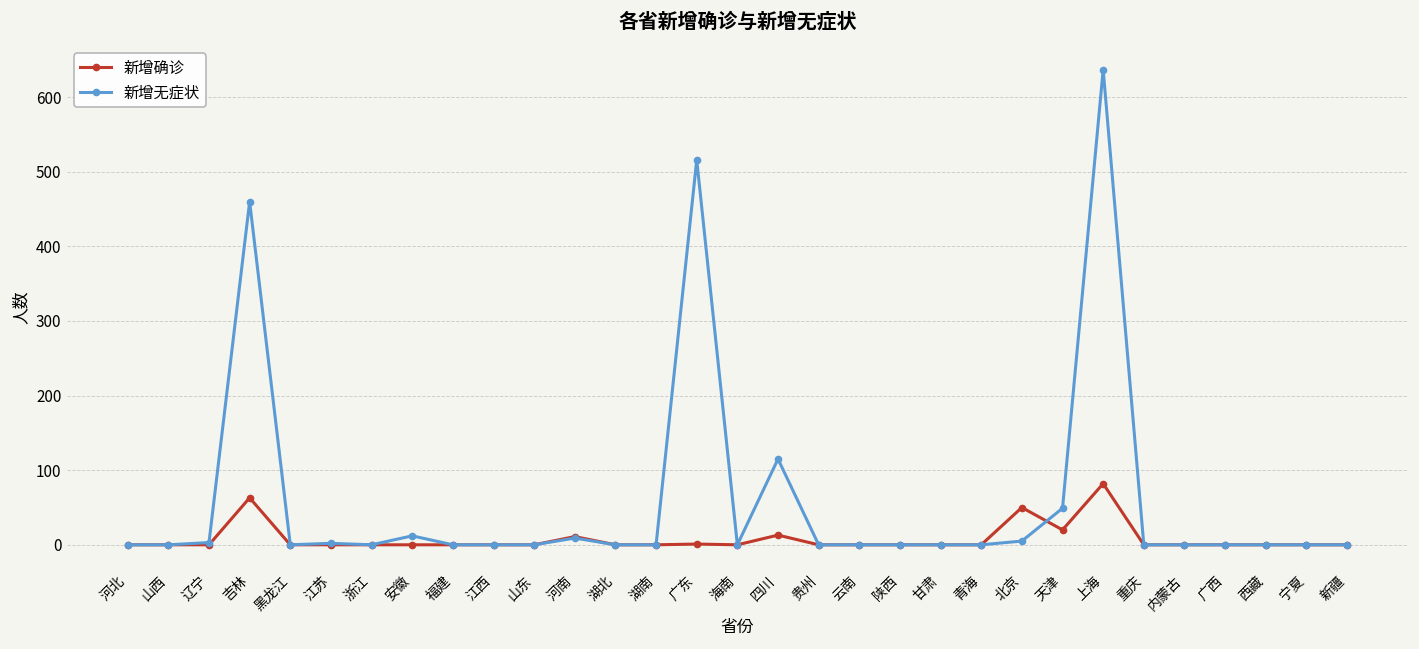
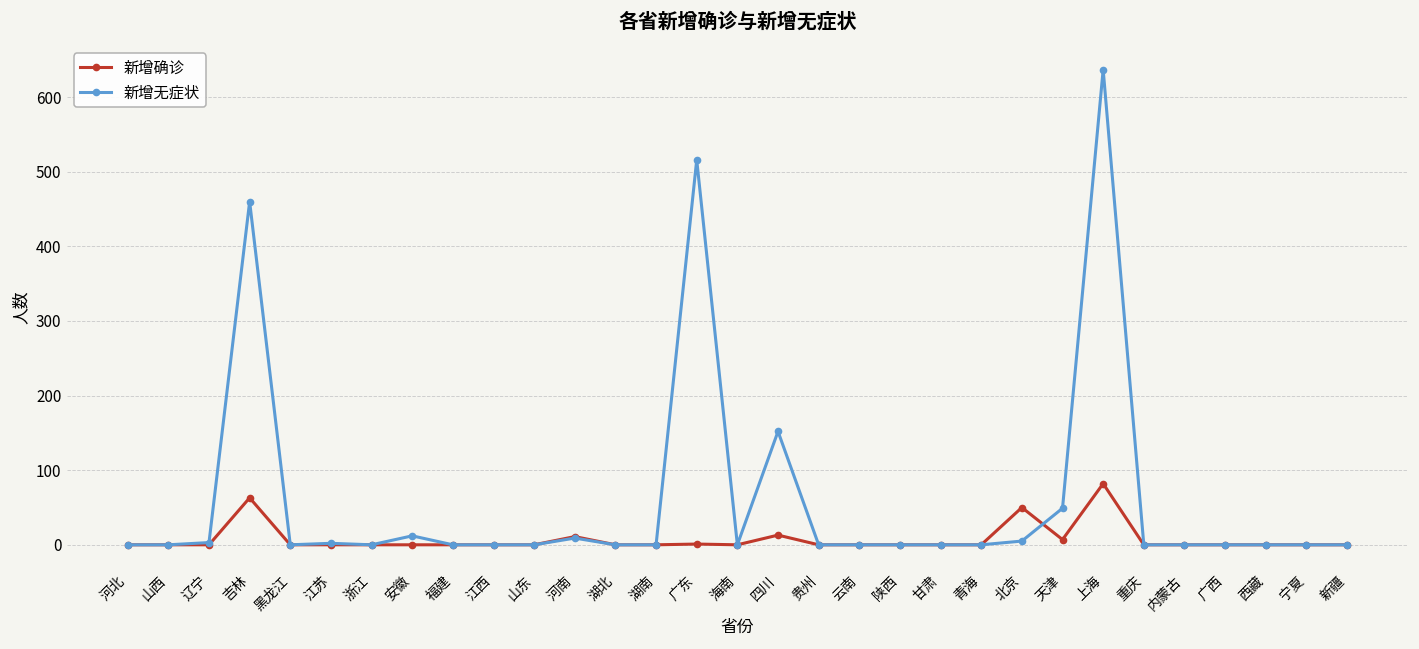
新增无症状, 四川: 120 -> 150
新增确诊, 天津: 20 -> 10
